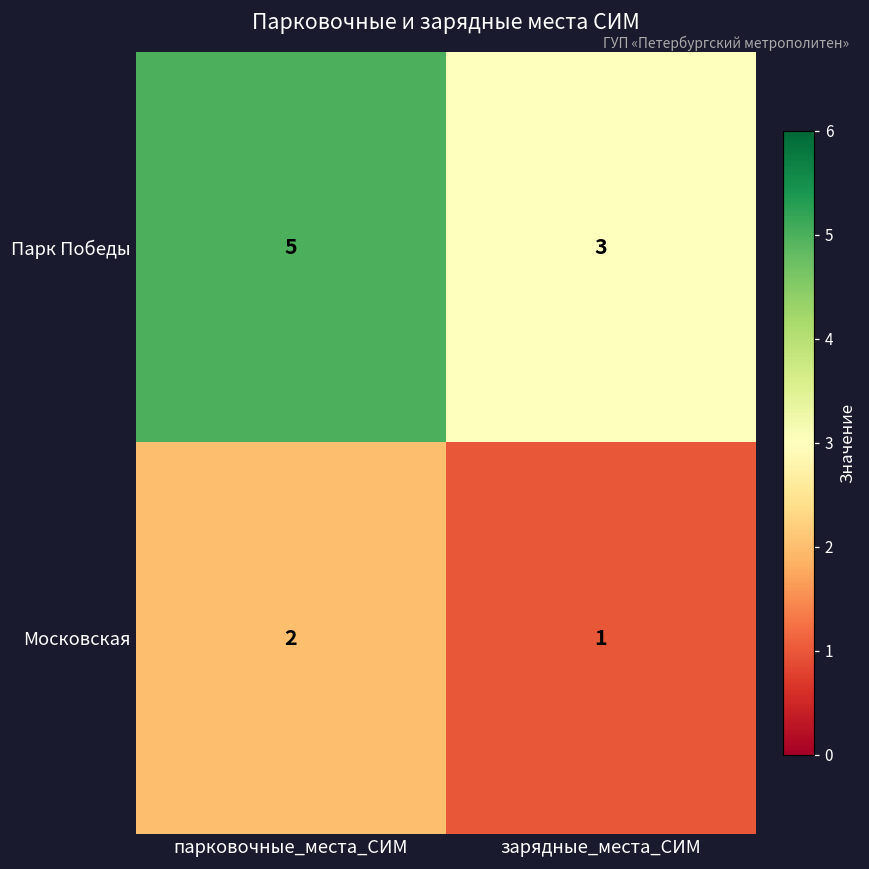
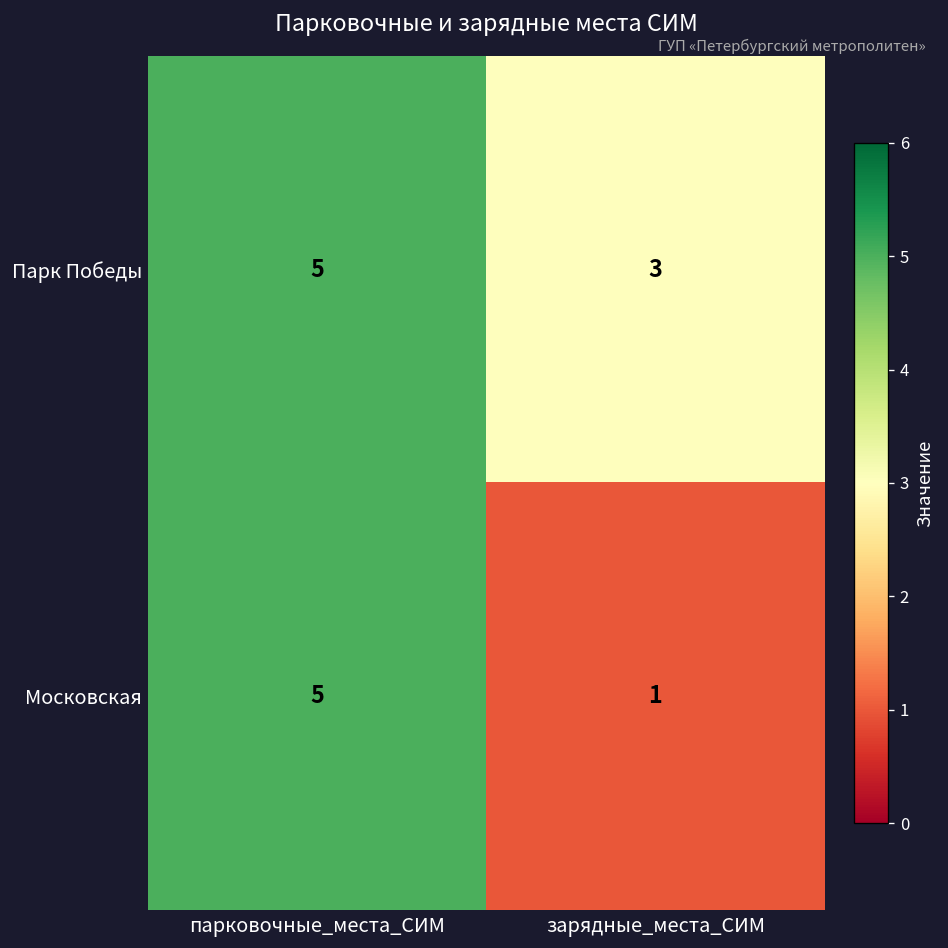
Московская, парковочные_места_СИМ: 2 -> 5
